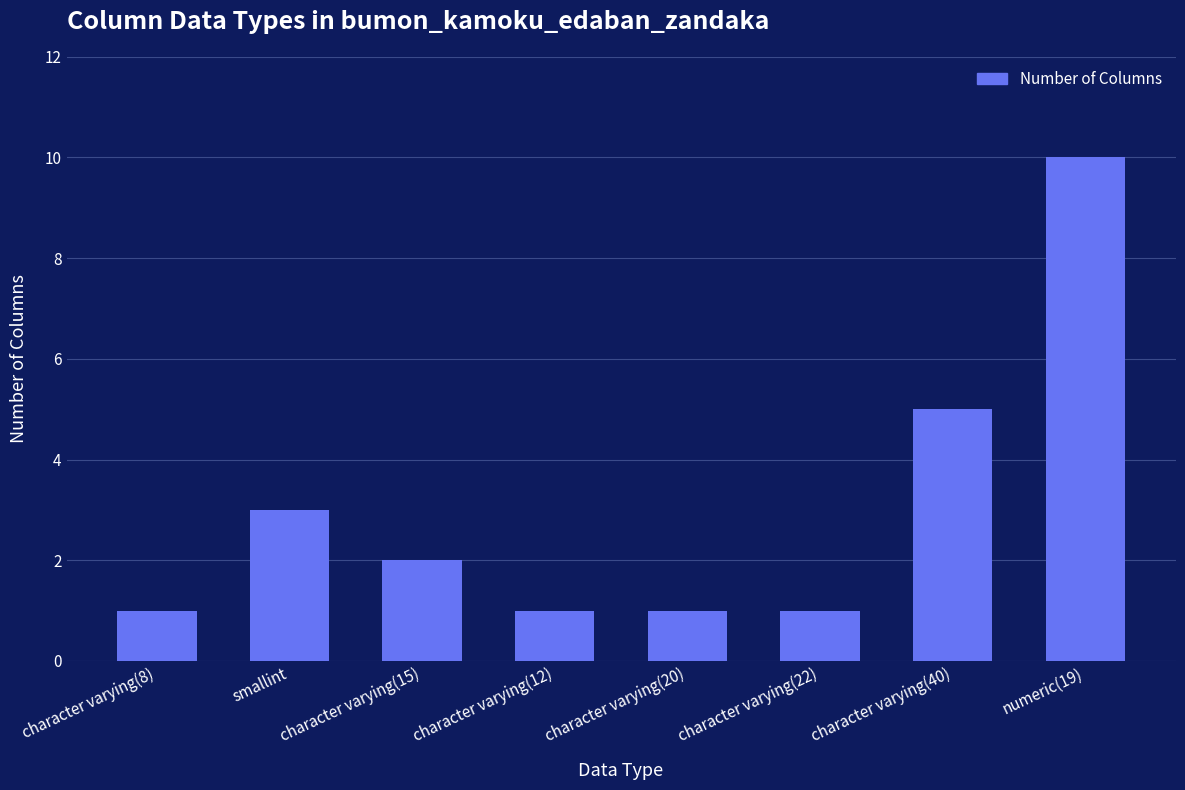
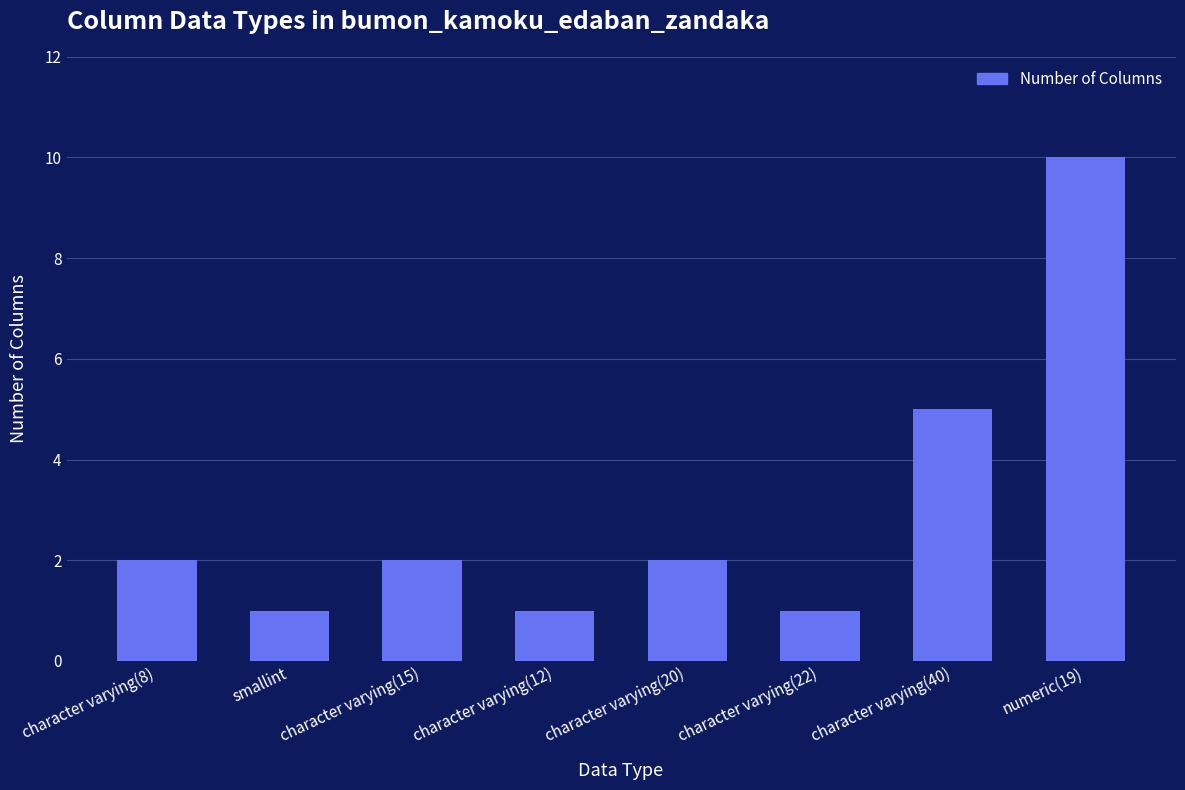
character varying(8): 1 -> 2
smallint: 3 -> 1
character varying(20): 1 -> 2
